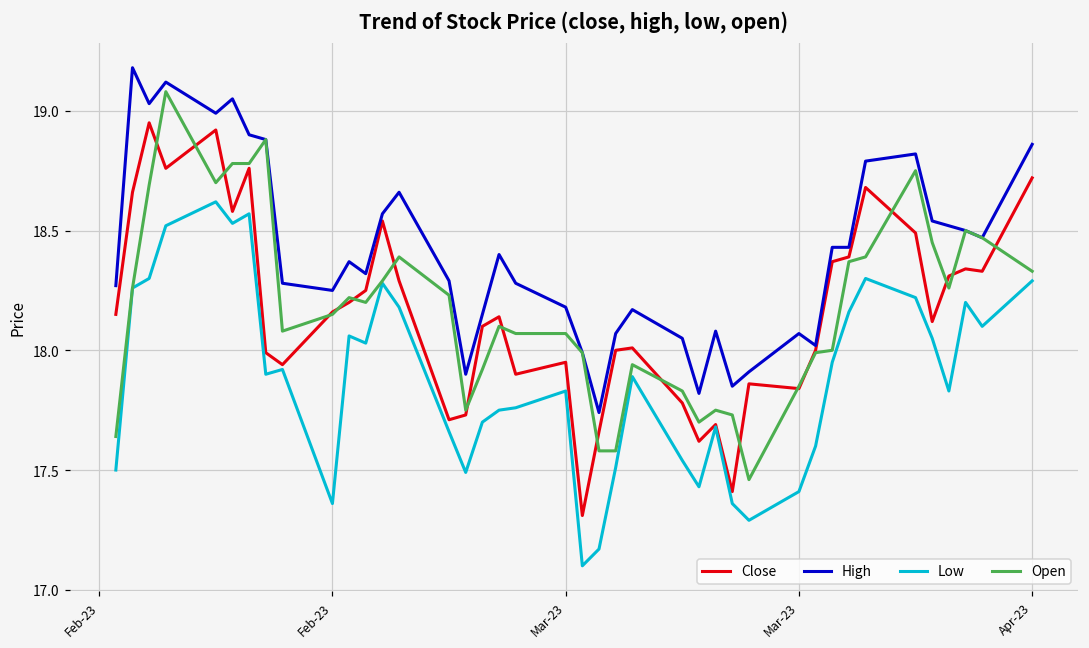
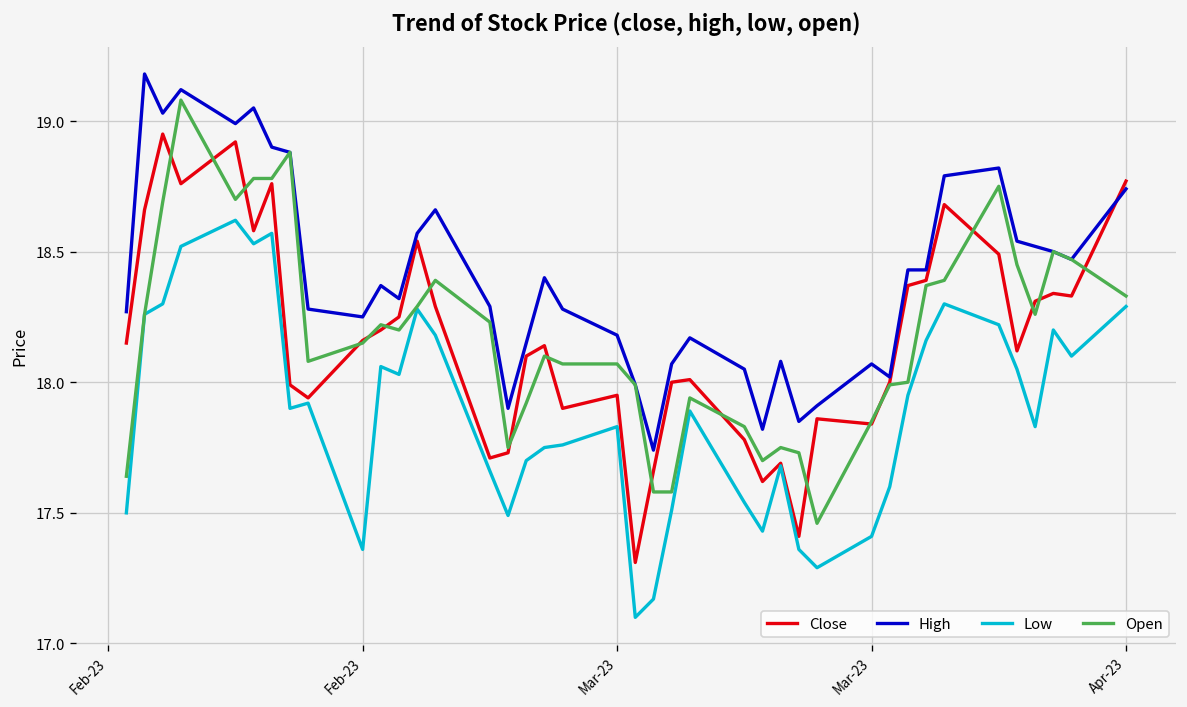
Close, Apr-23: 18.72 -> 18.77
High, Apr-23: 18.86 -> 18.74
